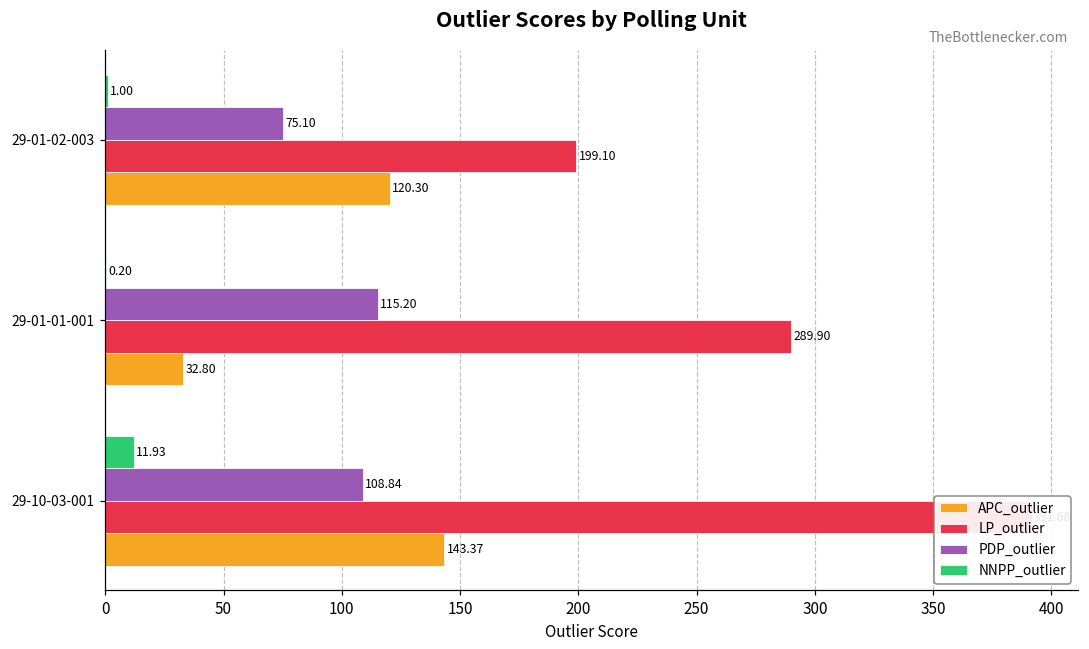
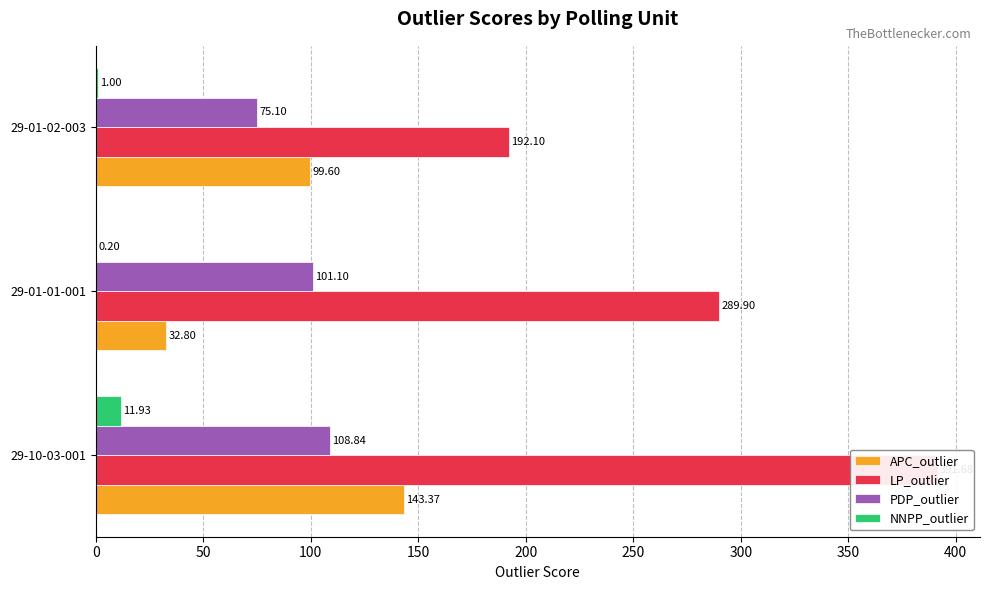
LP_outlier, 29-01-02-003: 199.10 -> 192.10
APC_outlier, 29-01-02-003: 120.30 -> 99.60
PDP_outlier, 29-01-01-001: 115.20 -> 101.10
